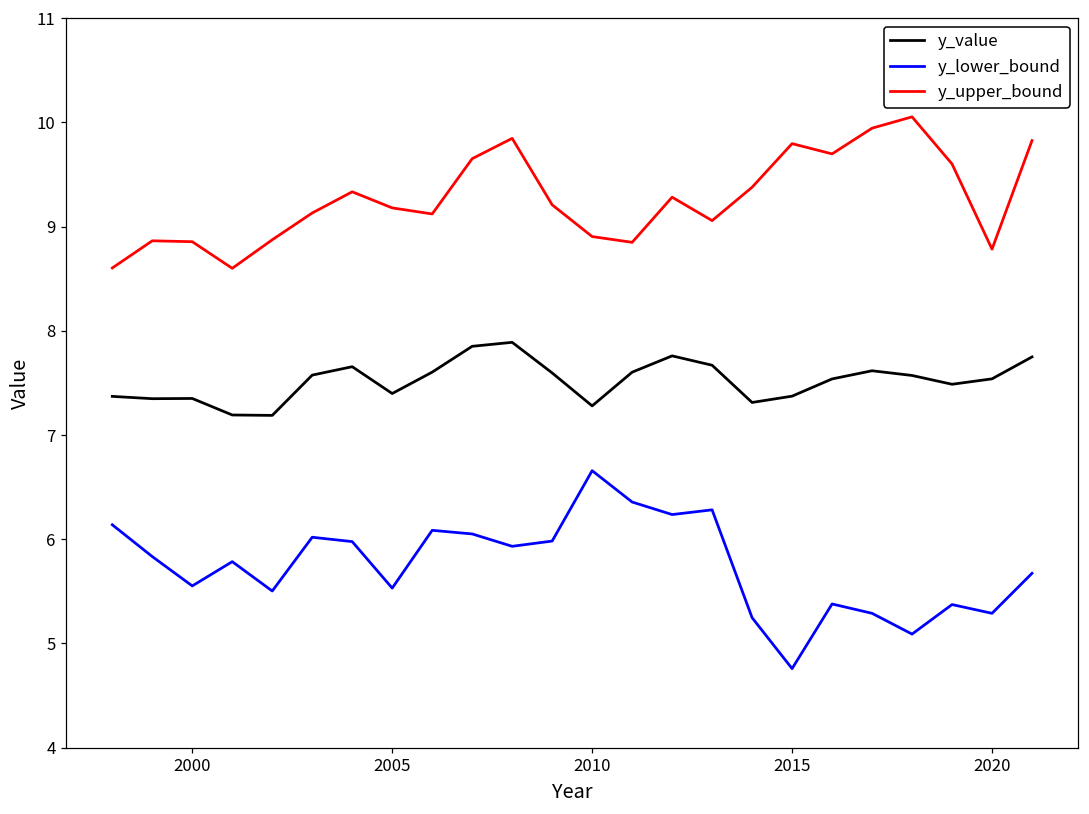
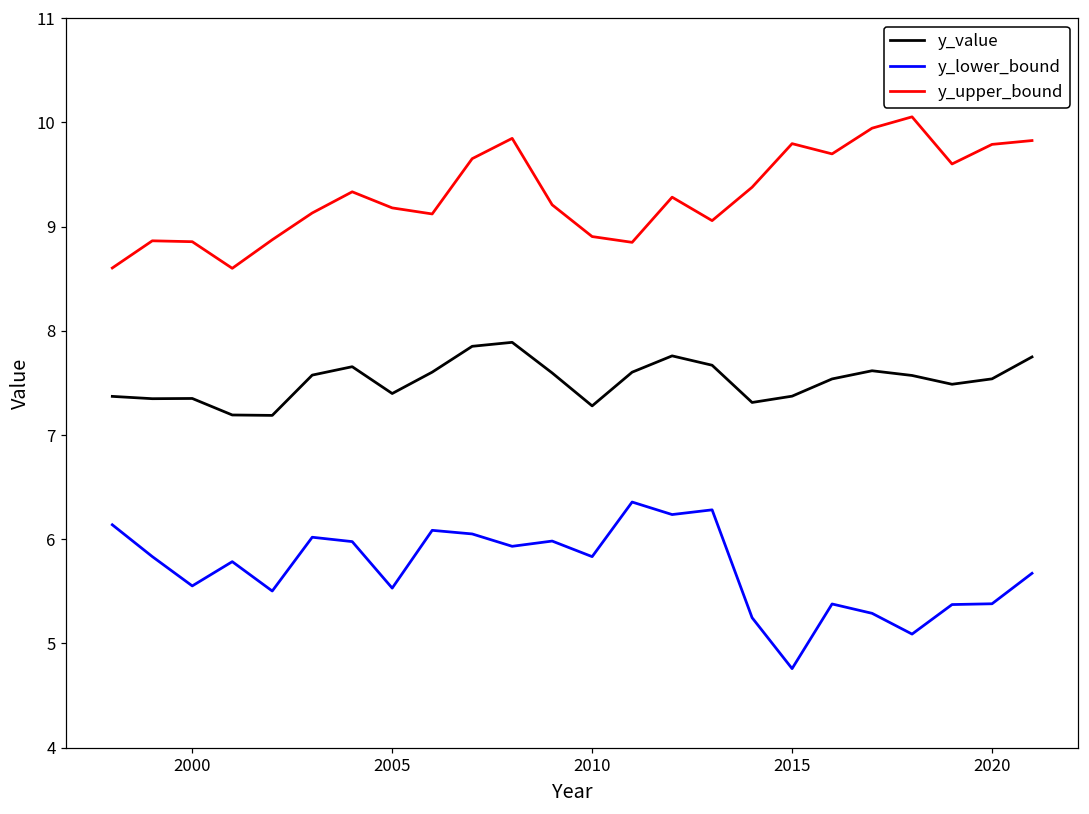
y_lower_bound, 2010: 6.7 -> 5.8
y_lower_bound, 2020: 5.3 -> 5.4
y_upper_bound, 2020: 8.8 -> 9.8
